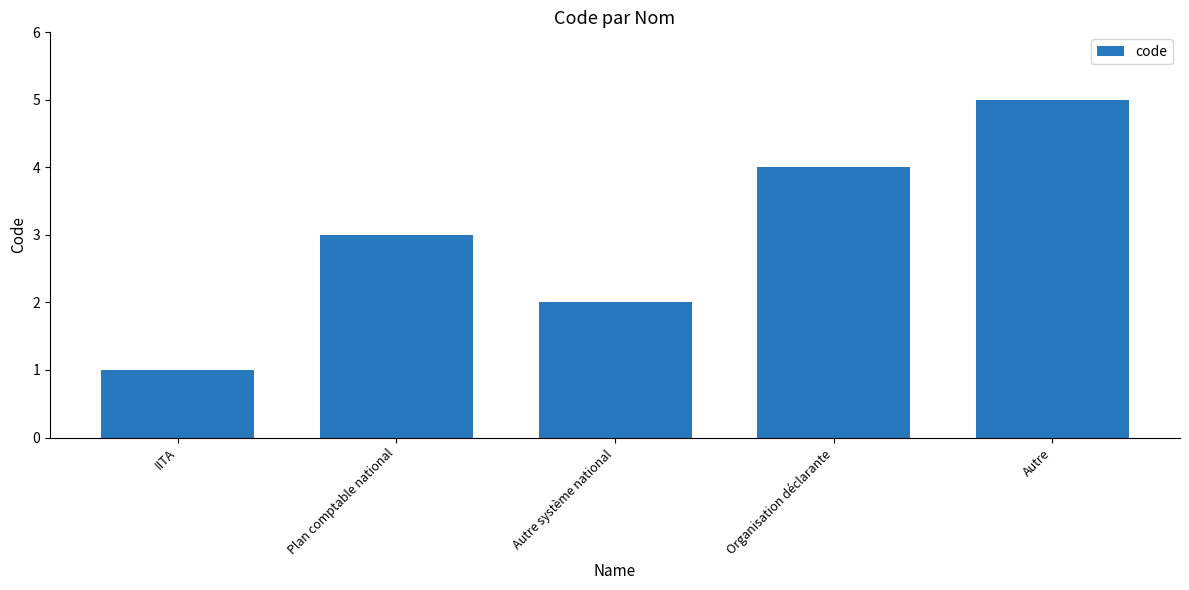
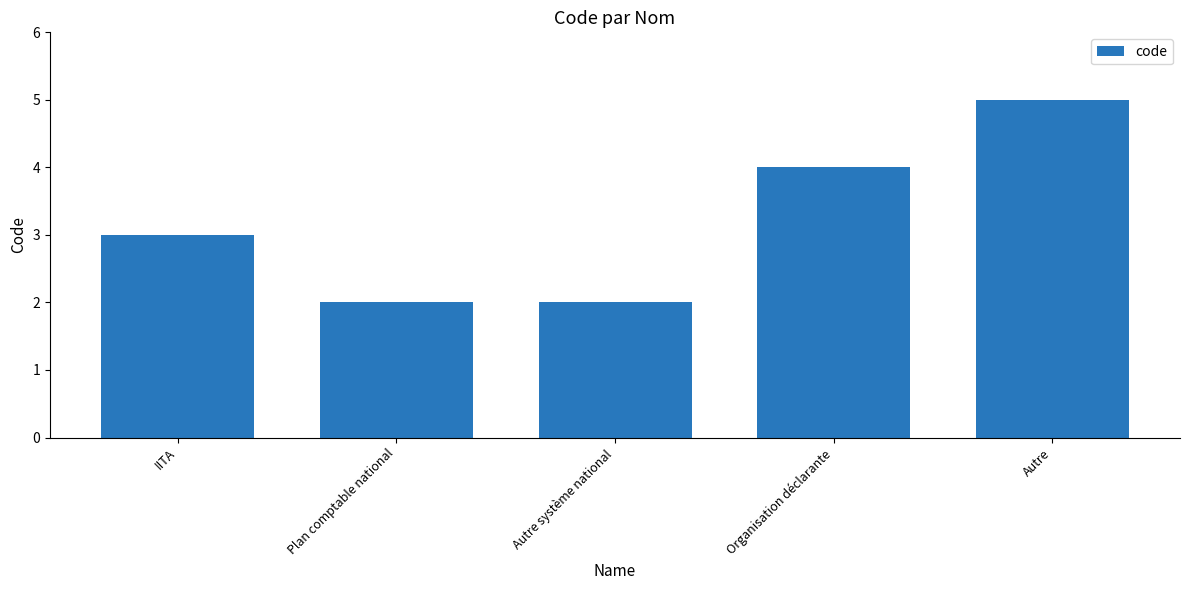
IITA: 1 -> 3
Plan comptable national: 3 -> 2
